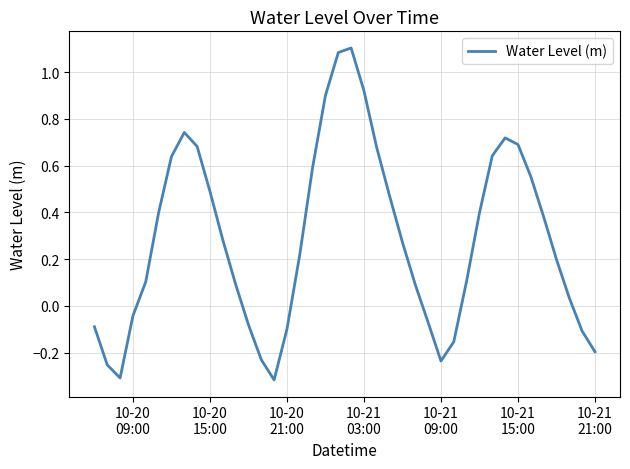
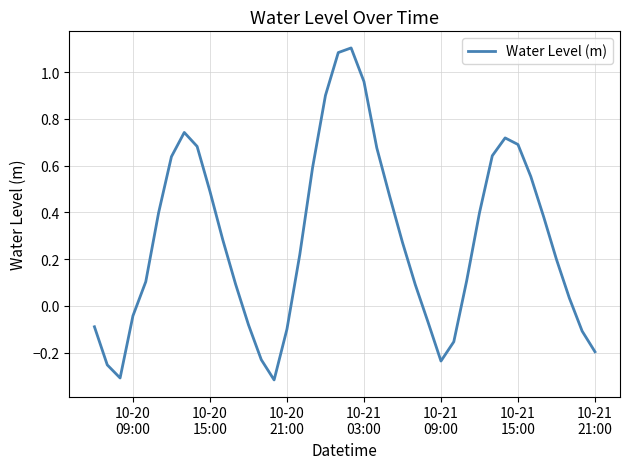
10-21 03:00: 0.92 -> 0.96
